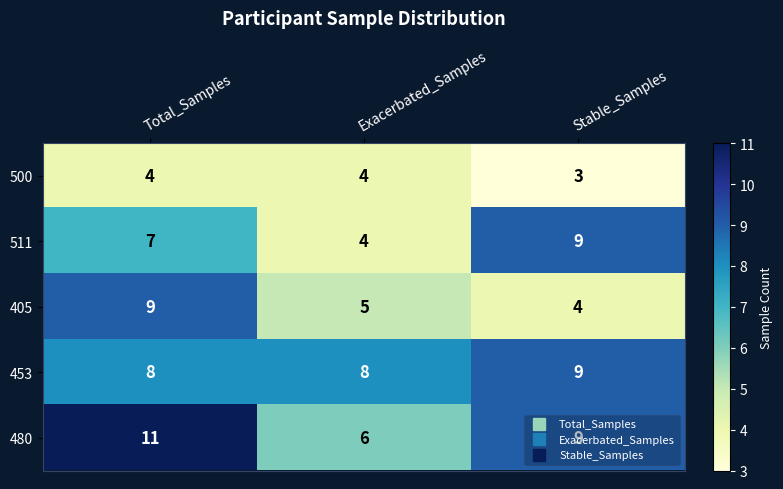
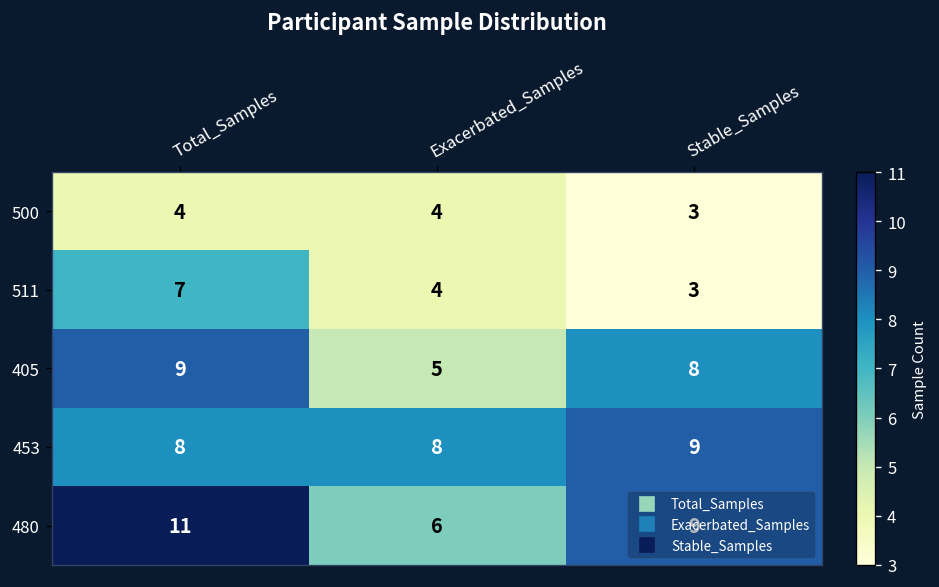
511, Stable_Samples: 9 -> 3
405, Stable_Samples: 4 -> 8
